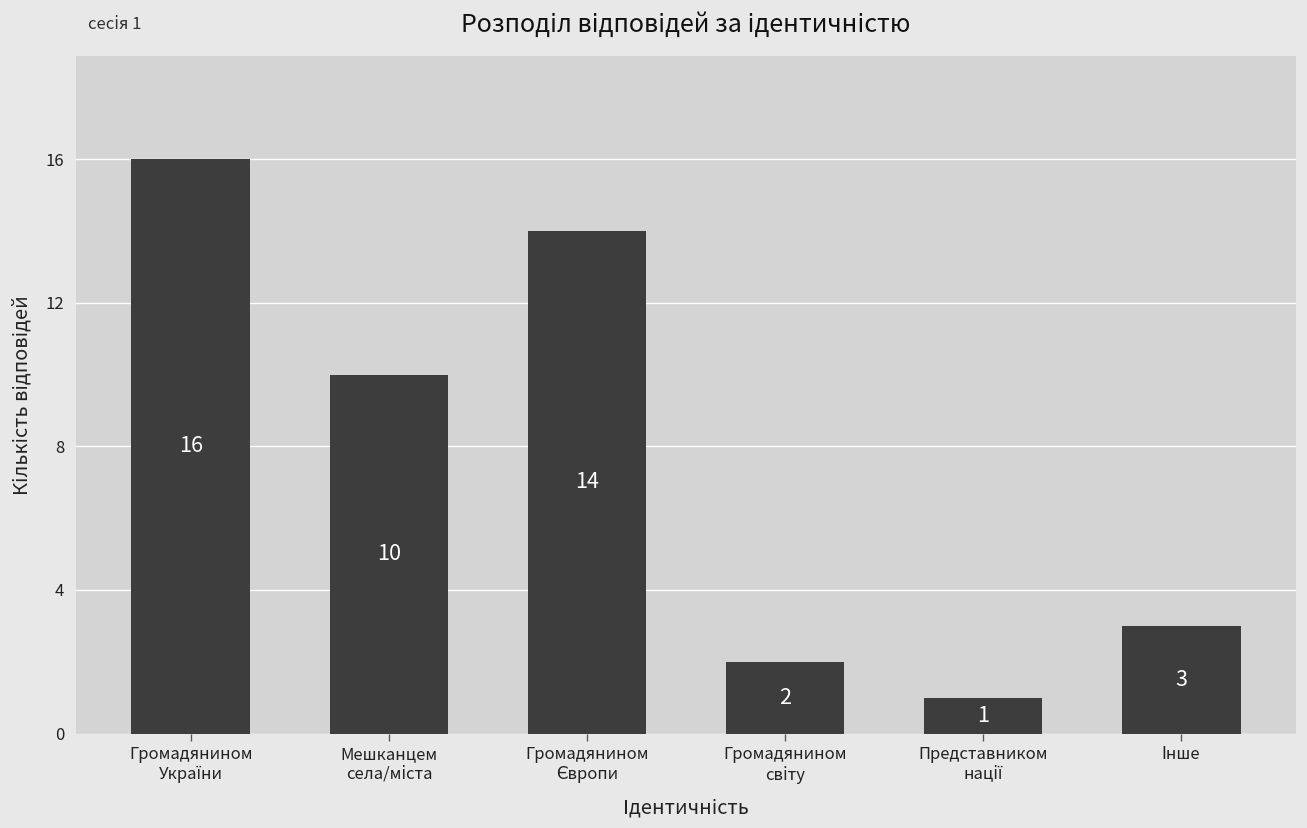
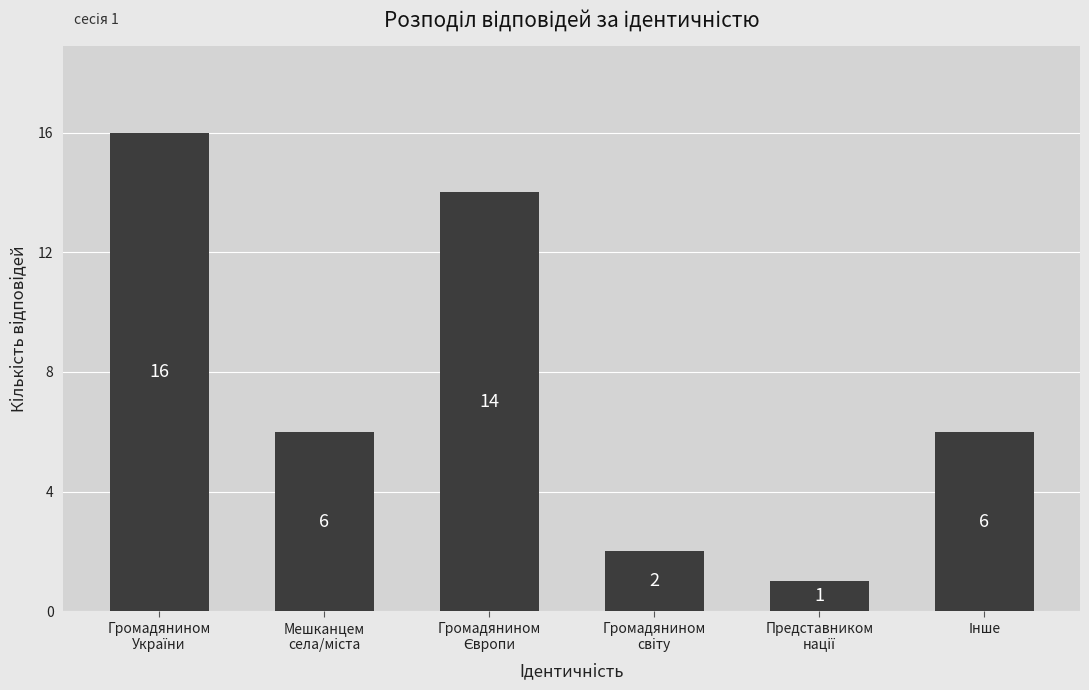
Мешканцем села/міста: 10 -> 6
Інше: 3 -> 6
